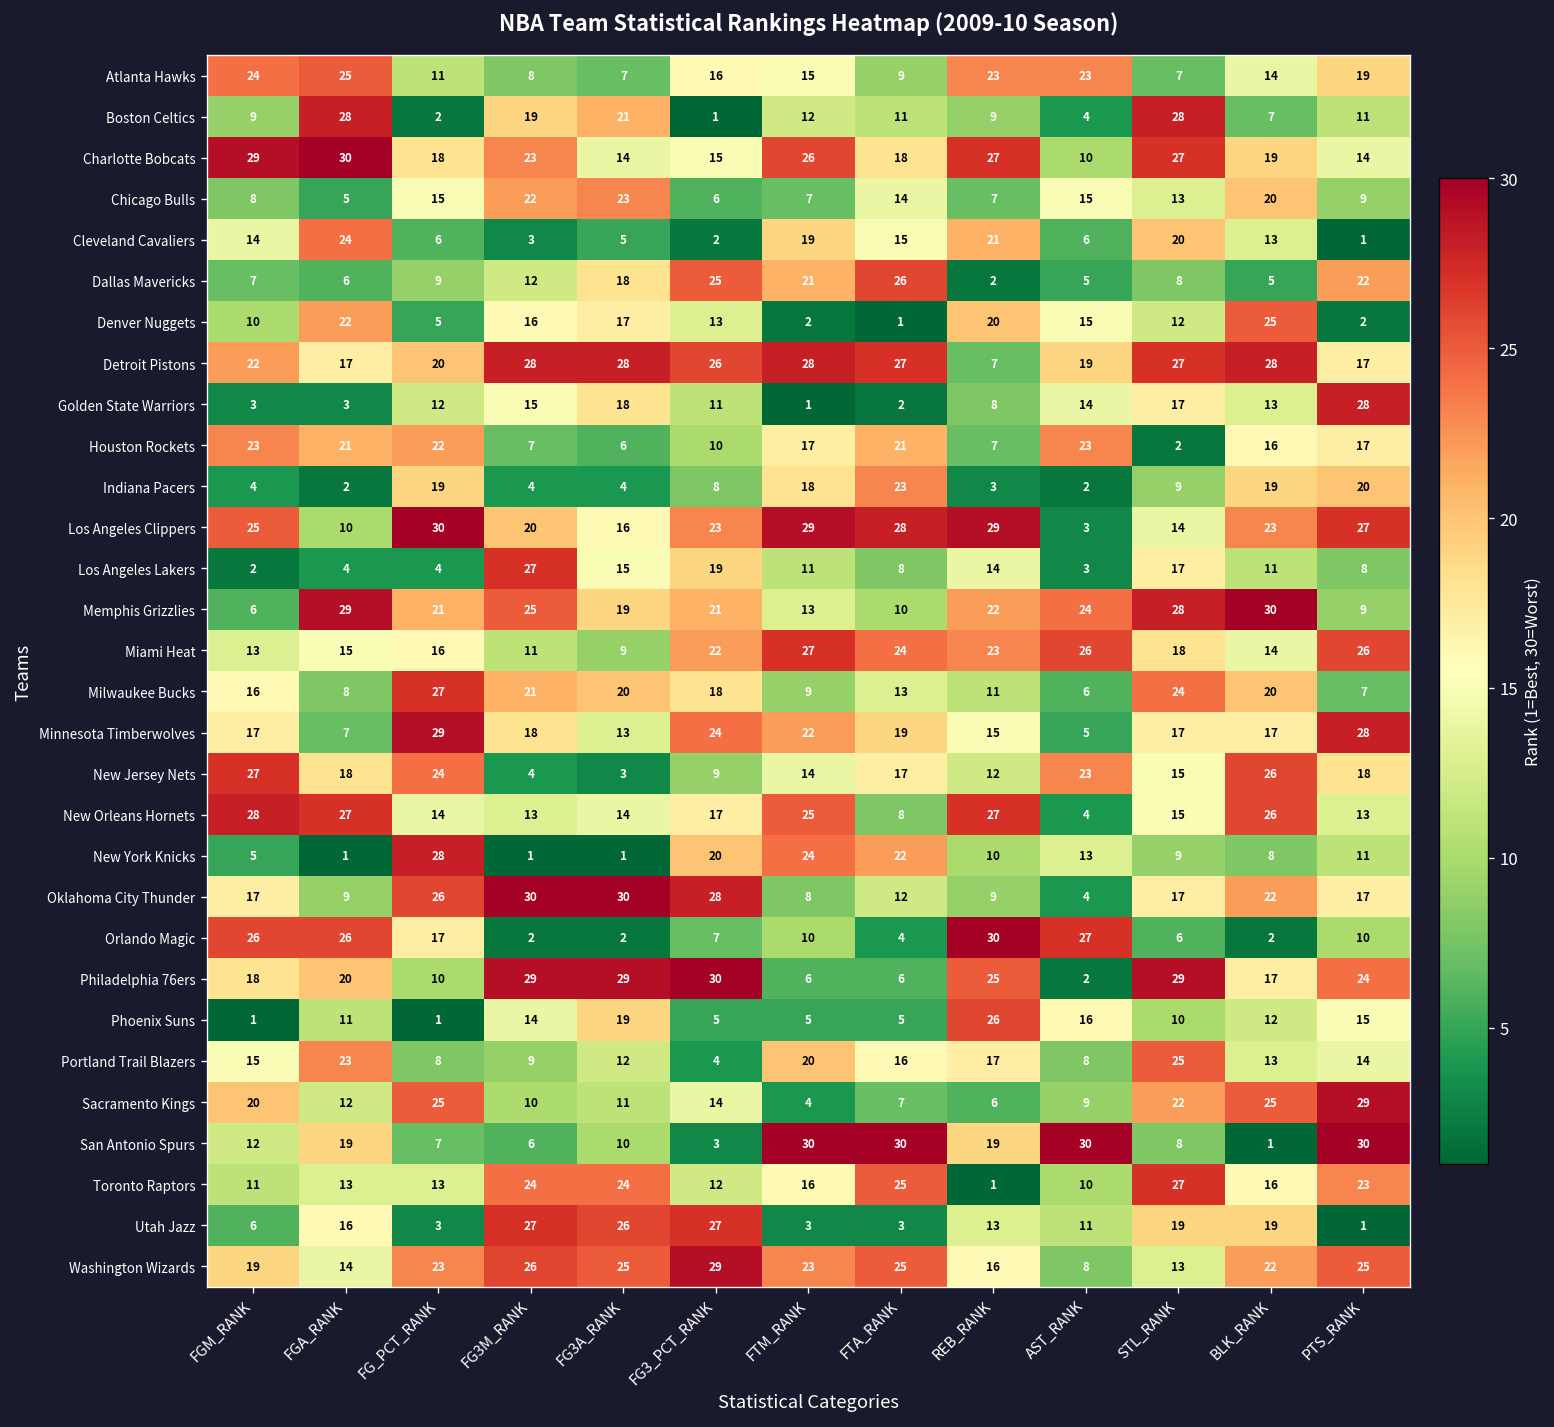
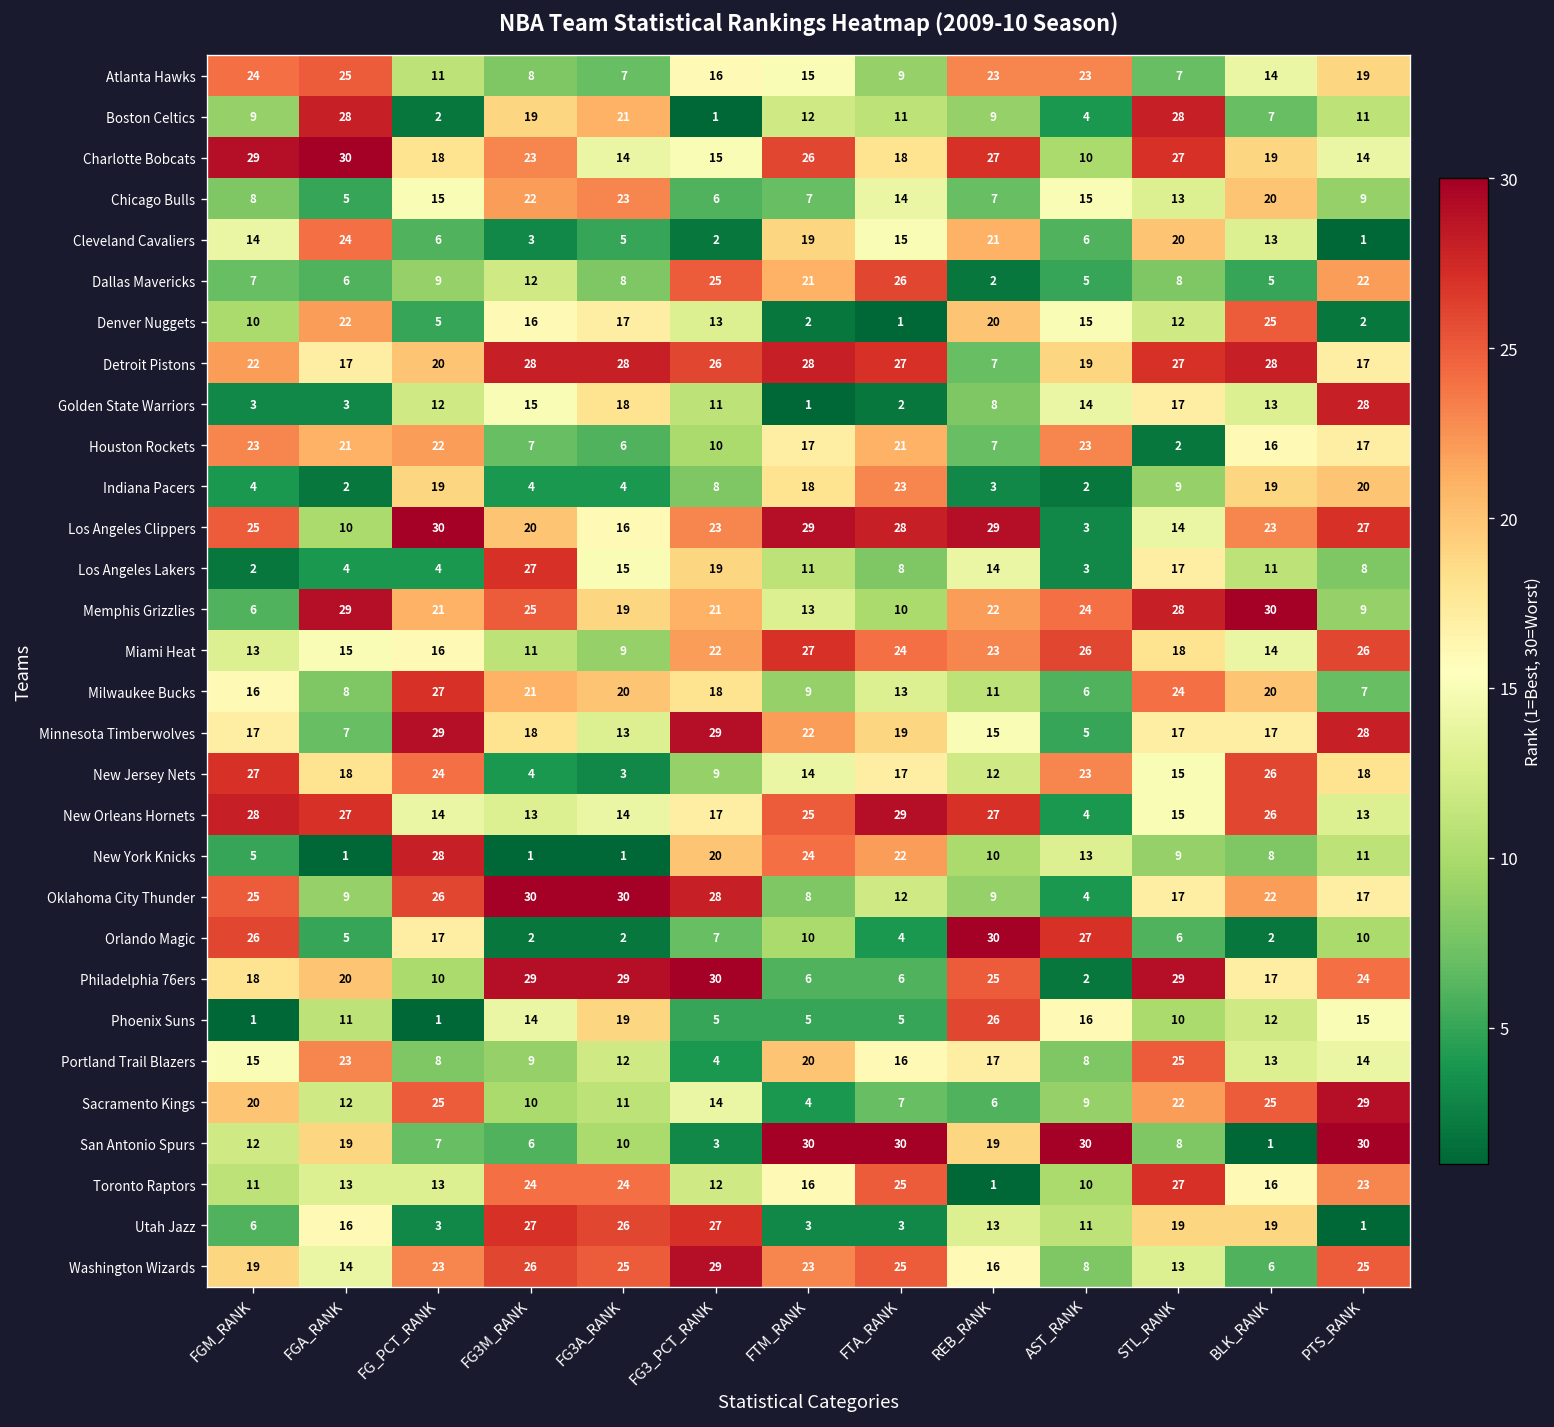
Dallas Mavericks, FG3A_RANK: 18 -> 8
Minnesota Timberwolves, FG3_PCT_RANK: 24 -> 29
New Orleans Hornets, FTA_RANK: 8 -> 29
Oklahoma City Thunder, FGM_RANK: 17 -> 25
Orlando Magic, FGA_RANK: 26 -> 5
Washington Wizards, BLK_RANK: 22 -> 6
